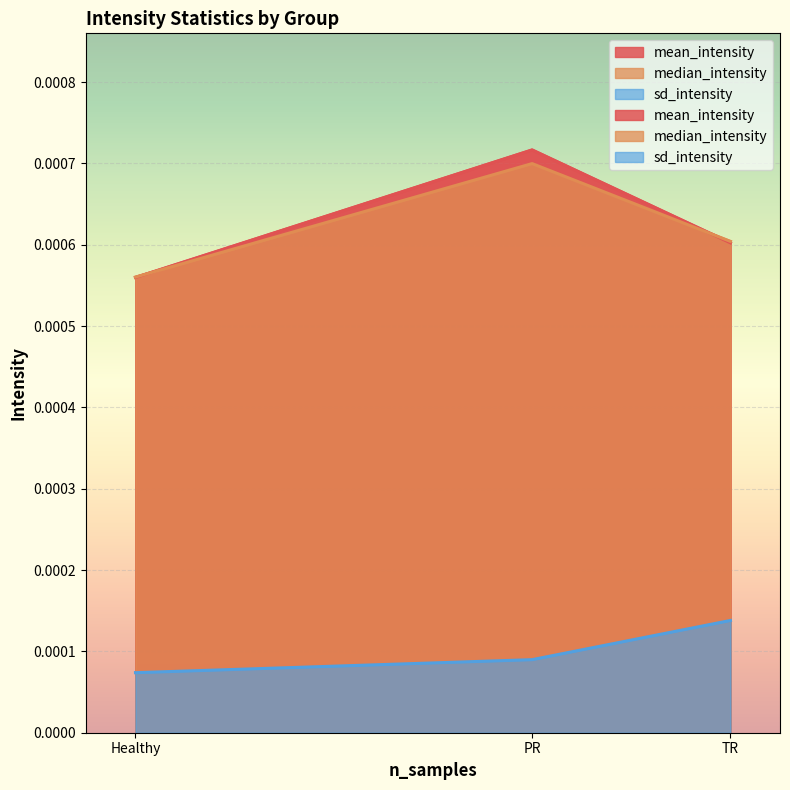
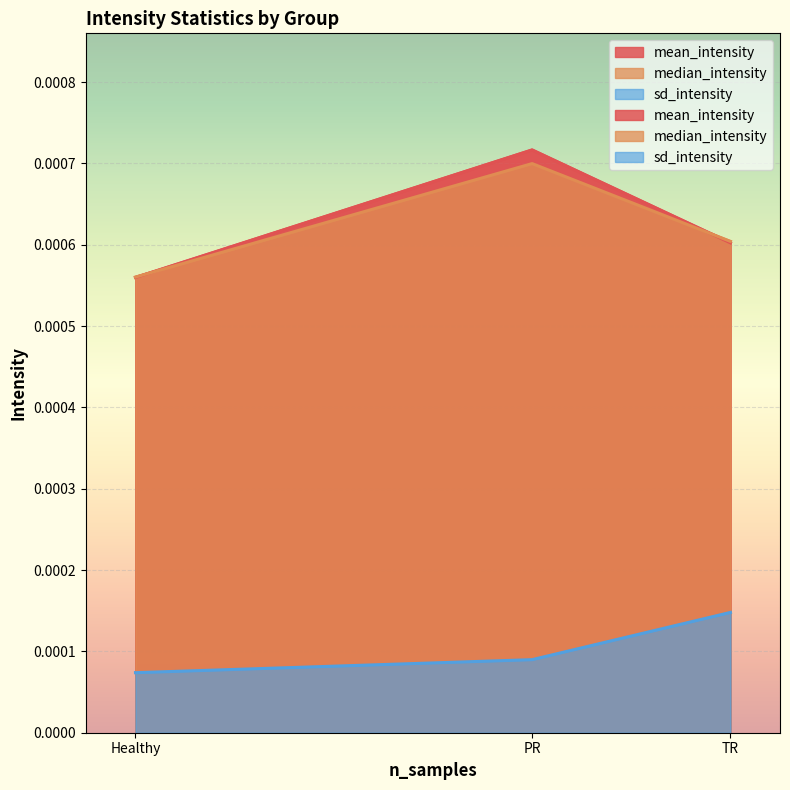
sd_intensity, TR: 0.00014 -> 0.00015
